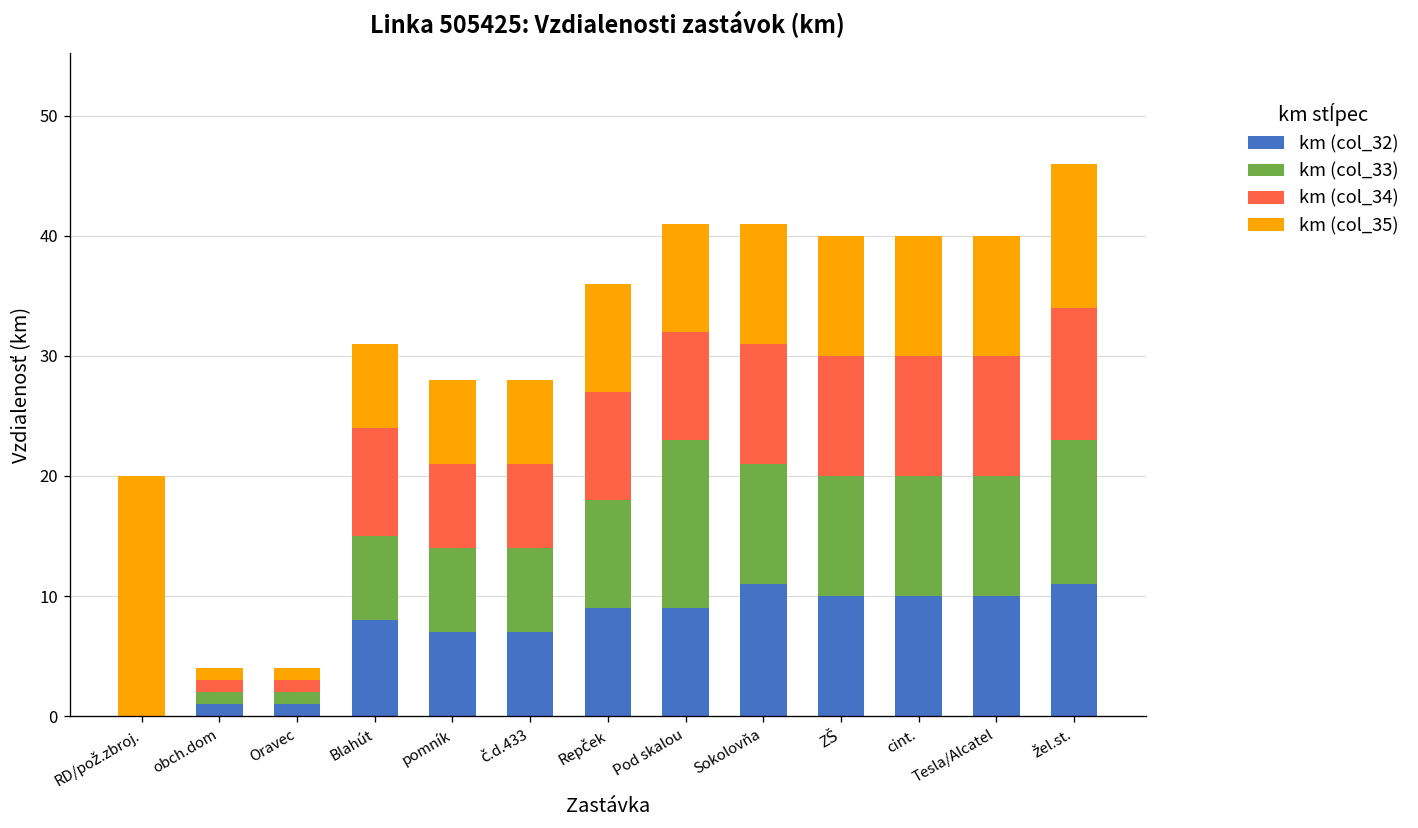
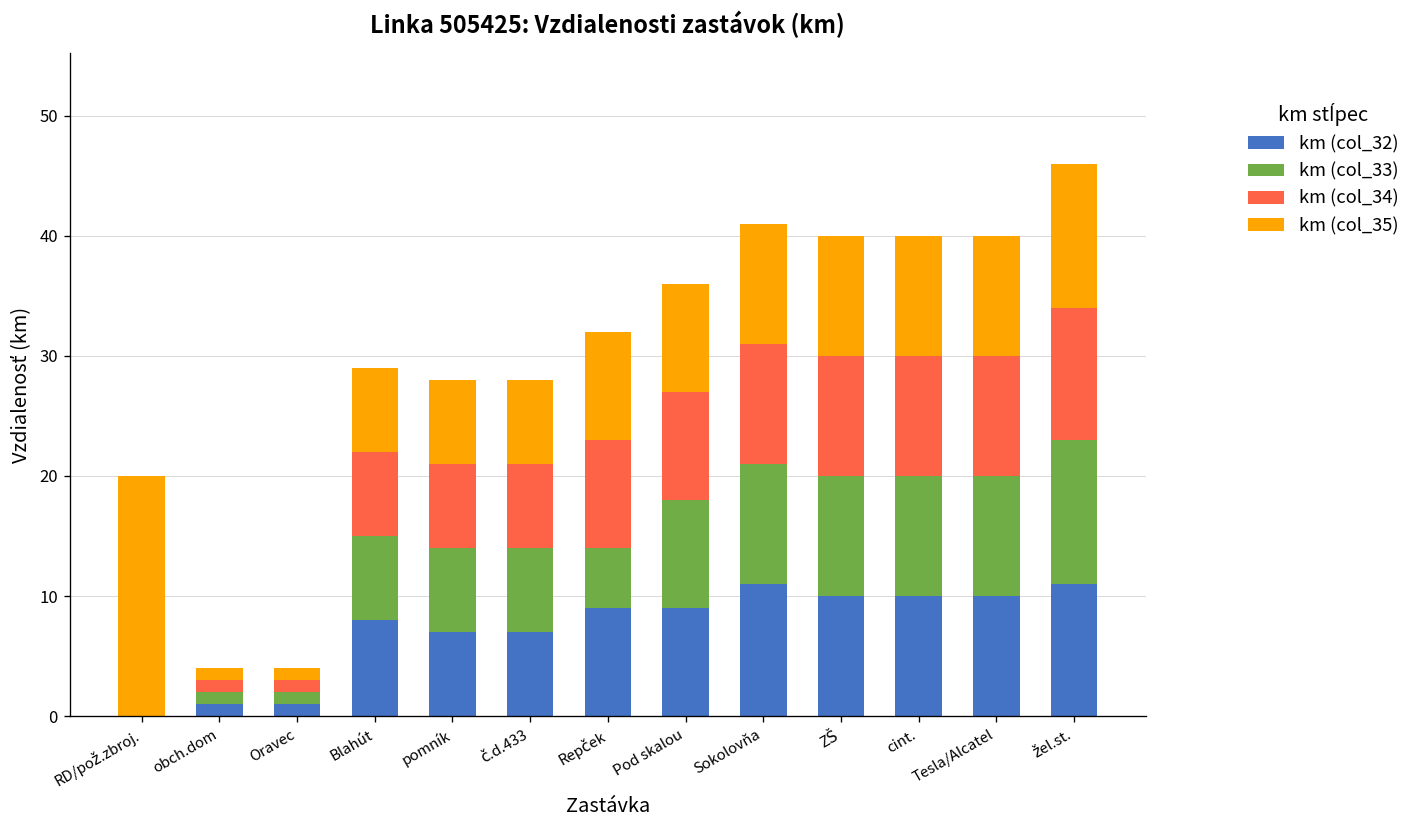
km (col_34), Blahút: 9 -> 7
km (col_33), Repček: 9 -> 5
km (col_33), Pod skalou: 14 -> 9
